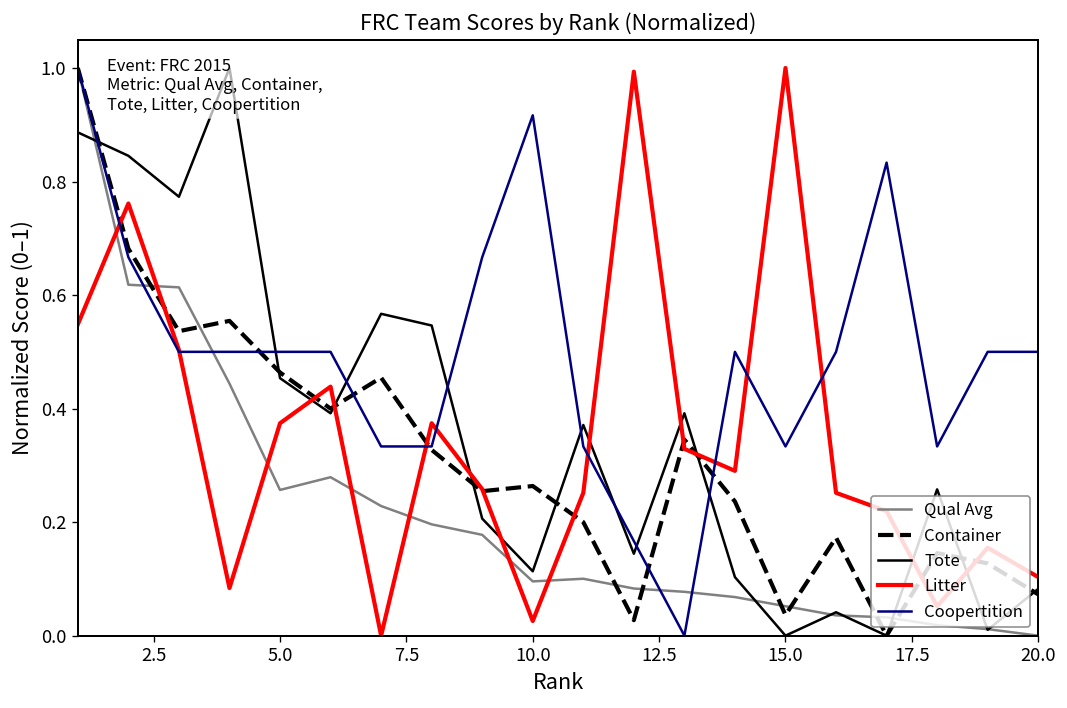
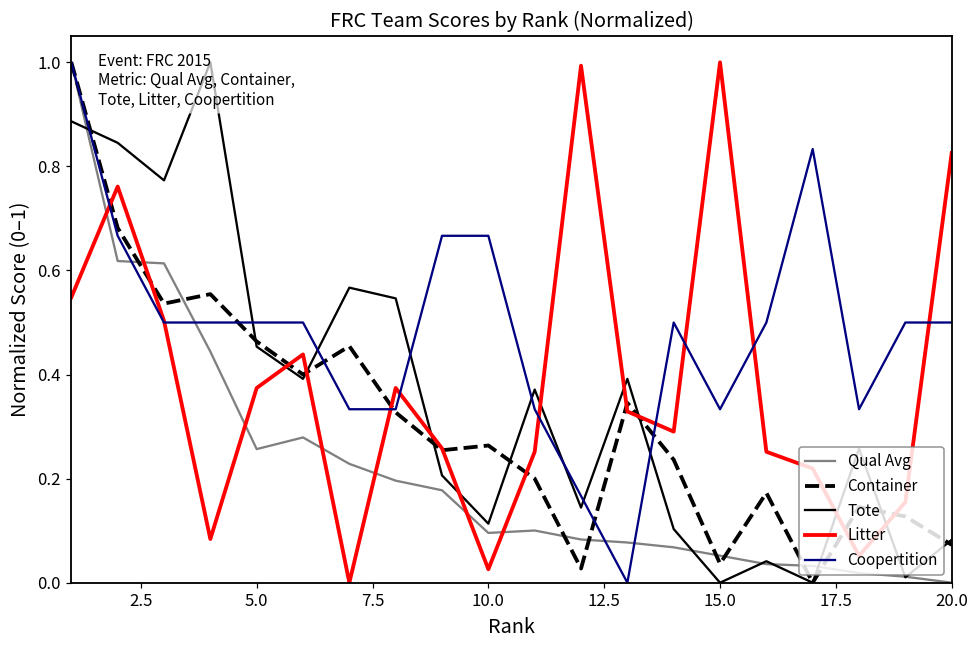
Coopertition, 10.0: 0.92 -> 0.67
Litter, 20.0: 0.10 -> 0.83
